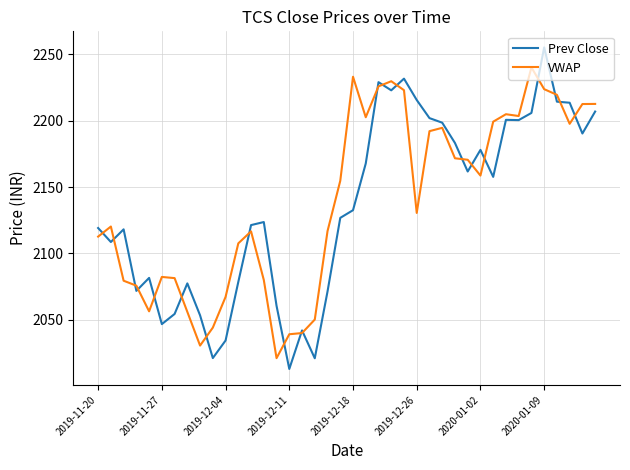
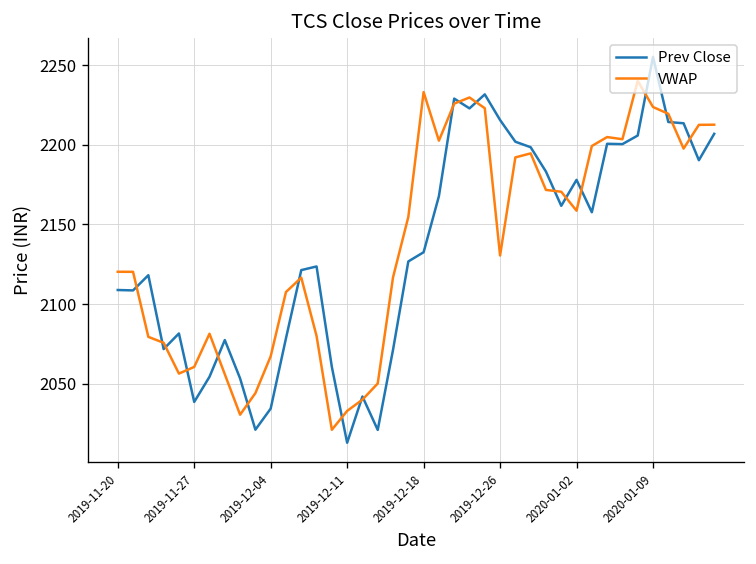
Prev Close, 2019-11-20: 2119 -> 2109
VWAP, 2019-11-20: 2113 -> 2120
Prev Close, 2019-11-27: 2047 -> 2038
VWAP, 2019-11-27: 2082 -> 2060
VWAP, 2019-12-11: 2039 -> 2033
